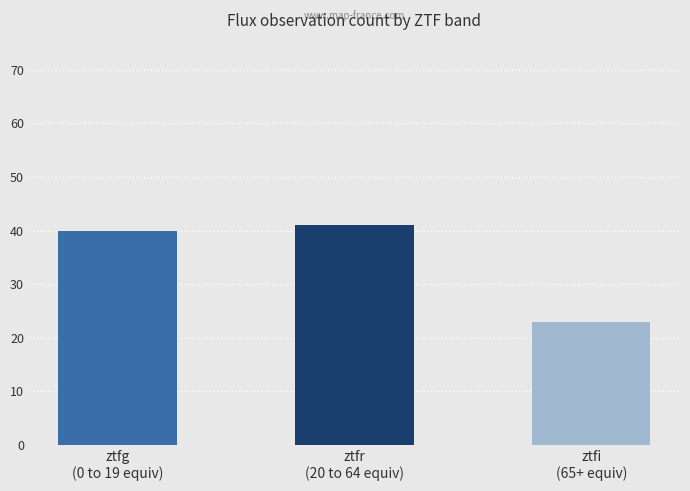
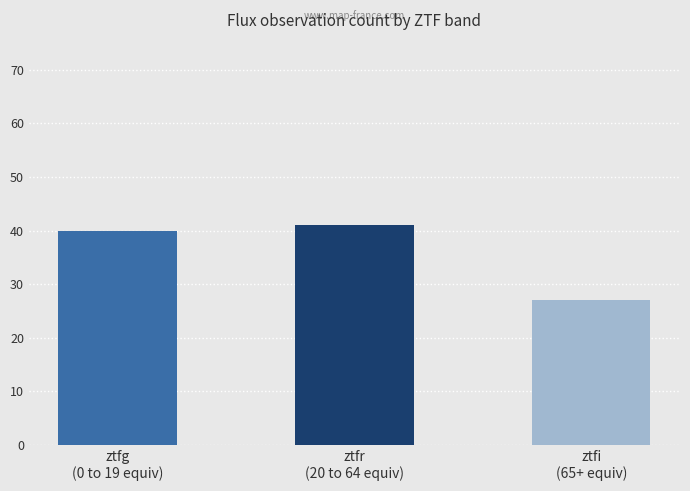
ztfi (65+ equiv): 23 -> 27
